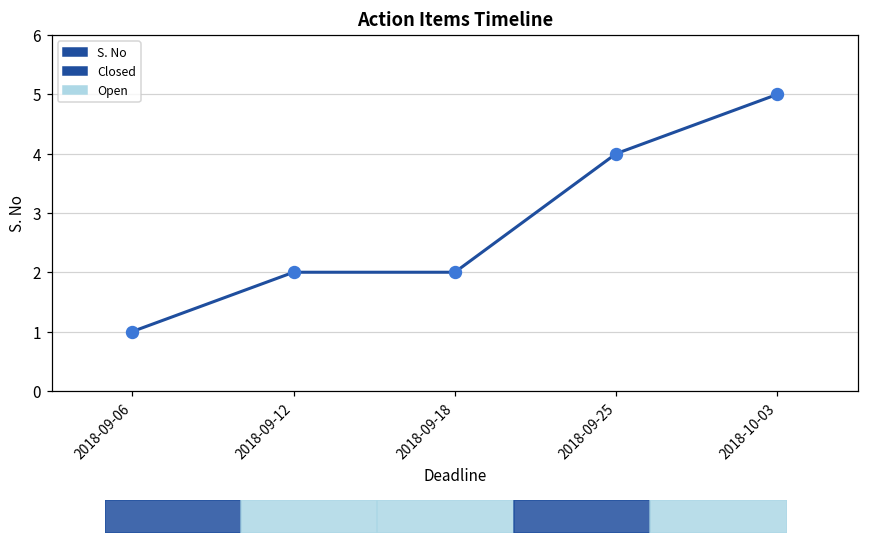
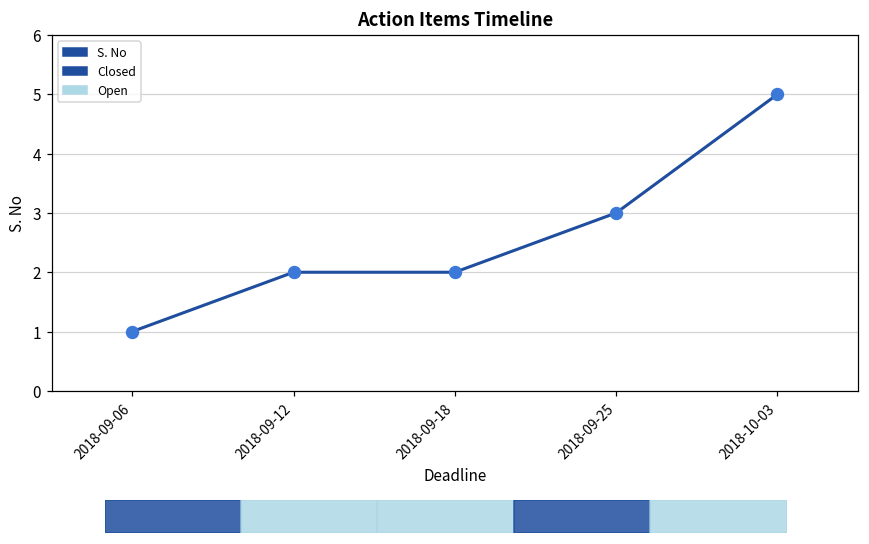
2018-09-25: 4 -> 3
